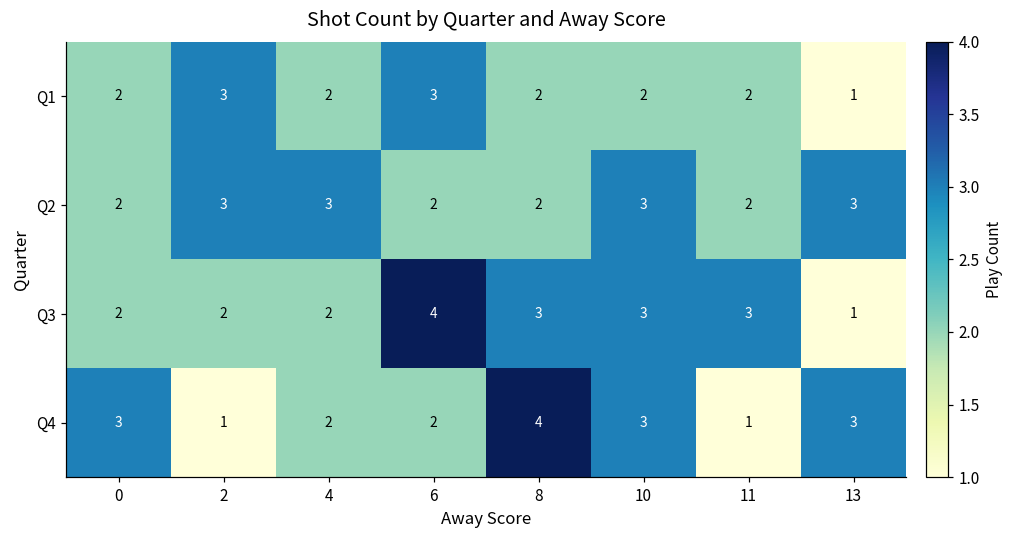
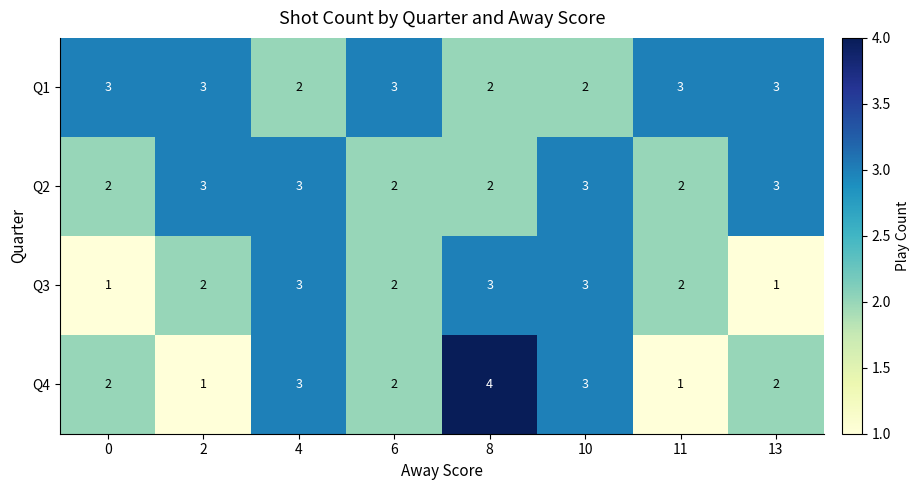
Q1, 0: 2 -> 3
Q1, 11: 2 -> 3
Q1, 13: 1 -> 3
Q3, 0: 2 -> 1
Q3, 4: 2 -> 3
Q3, 6: 4 -> 2
Q3, 11: 3 -> 2
Q4, 0: 3 -> 2
Q4, 4: 2 -> 3
Q4, 13: 3 -> 2
